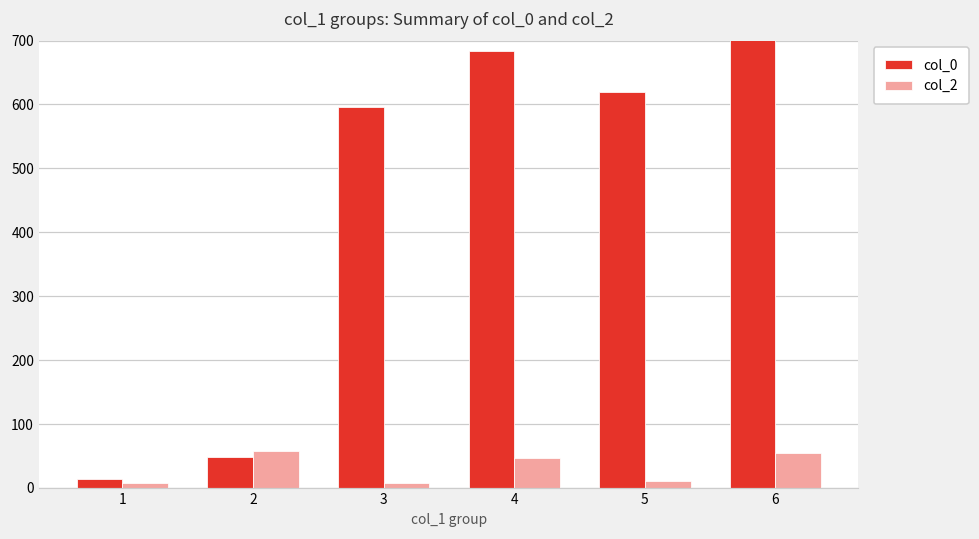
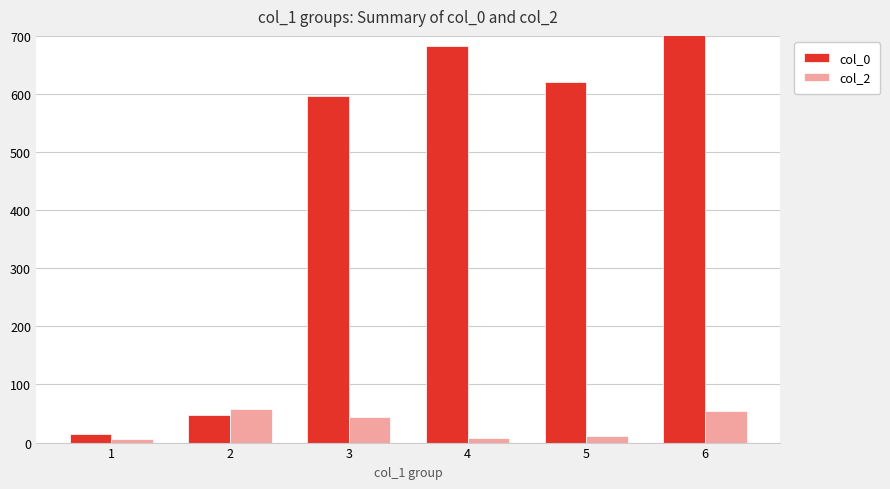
col_2, 3: 10 -> 40
col_2, 4: 50 -> 10
